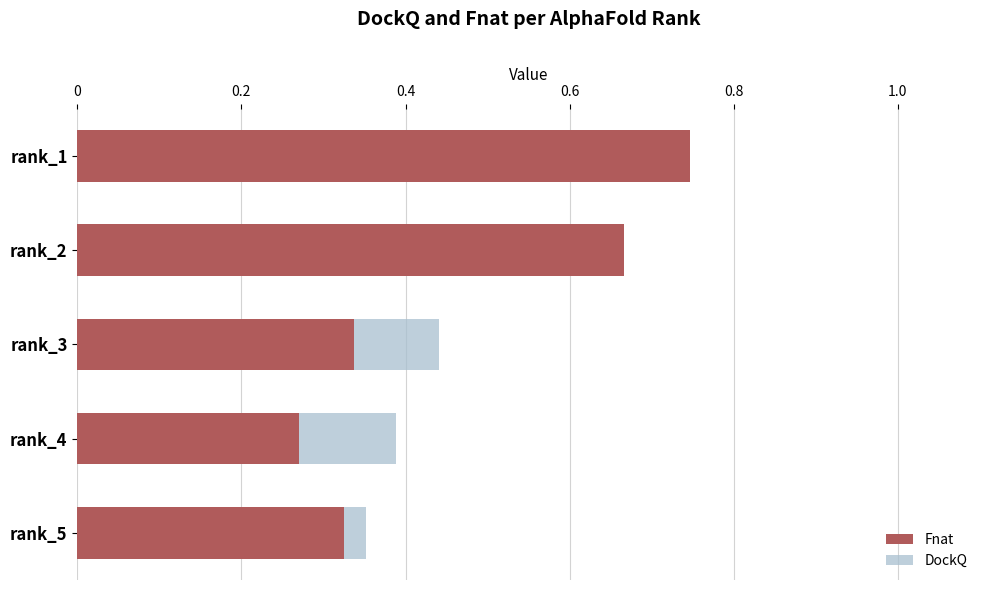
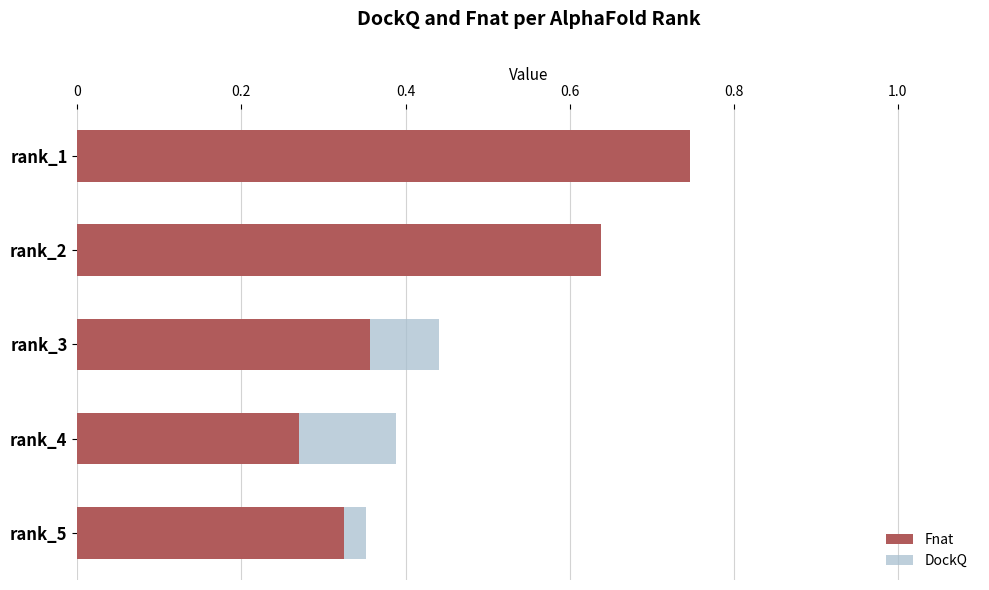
Fnat, rank_2: 0.67 -> 0.64
Fnat, rank_3: 0.34 -> 0.36
